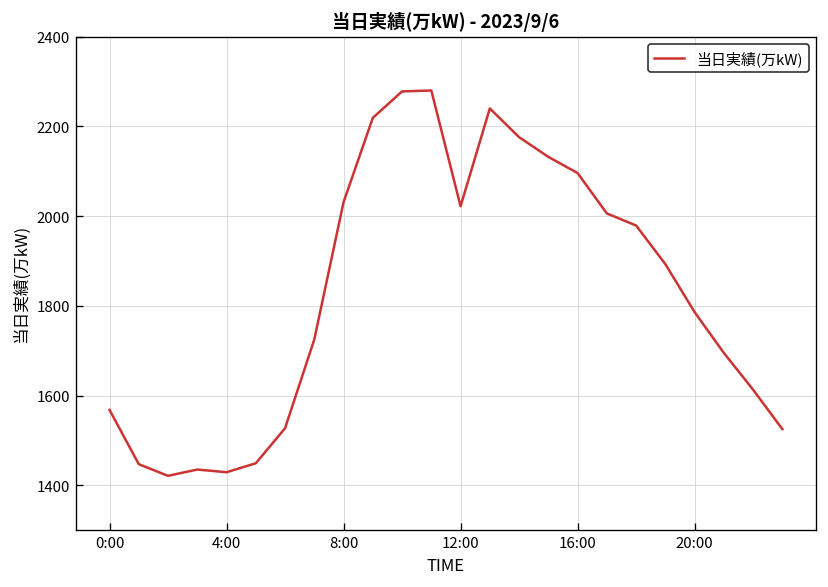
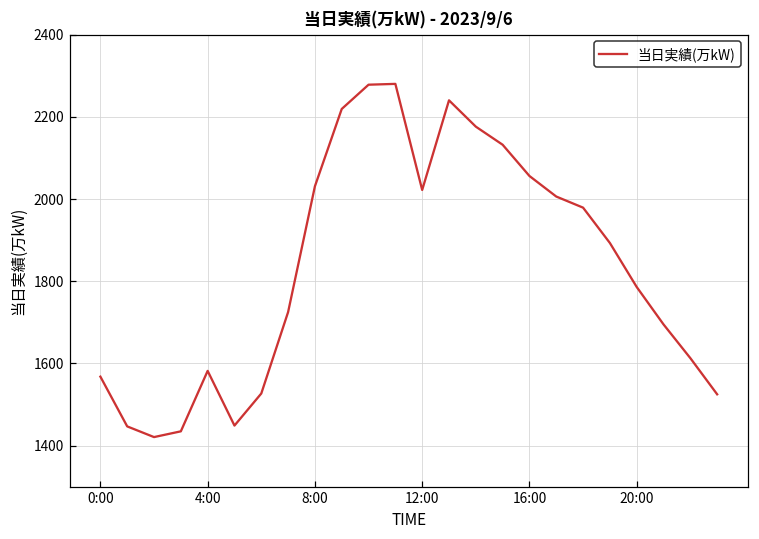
4:00: 1430 -> 1580
16:00: 2100 -> 2060
